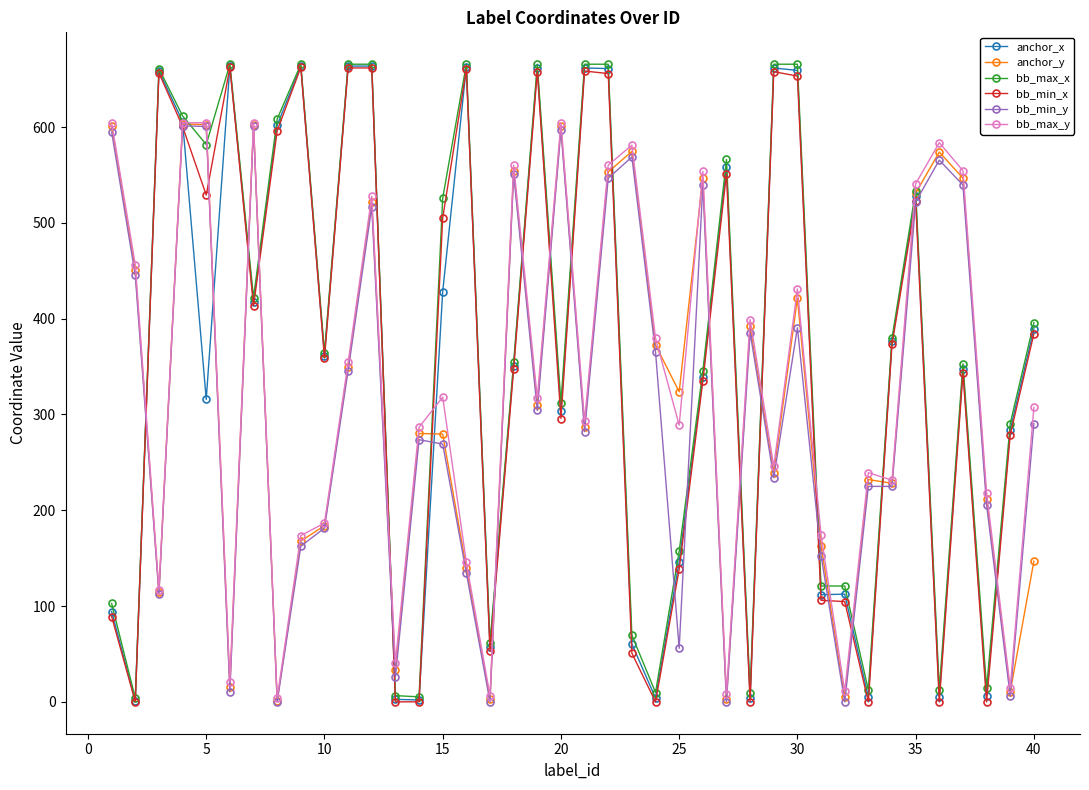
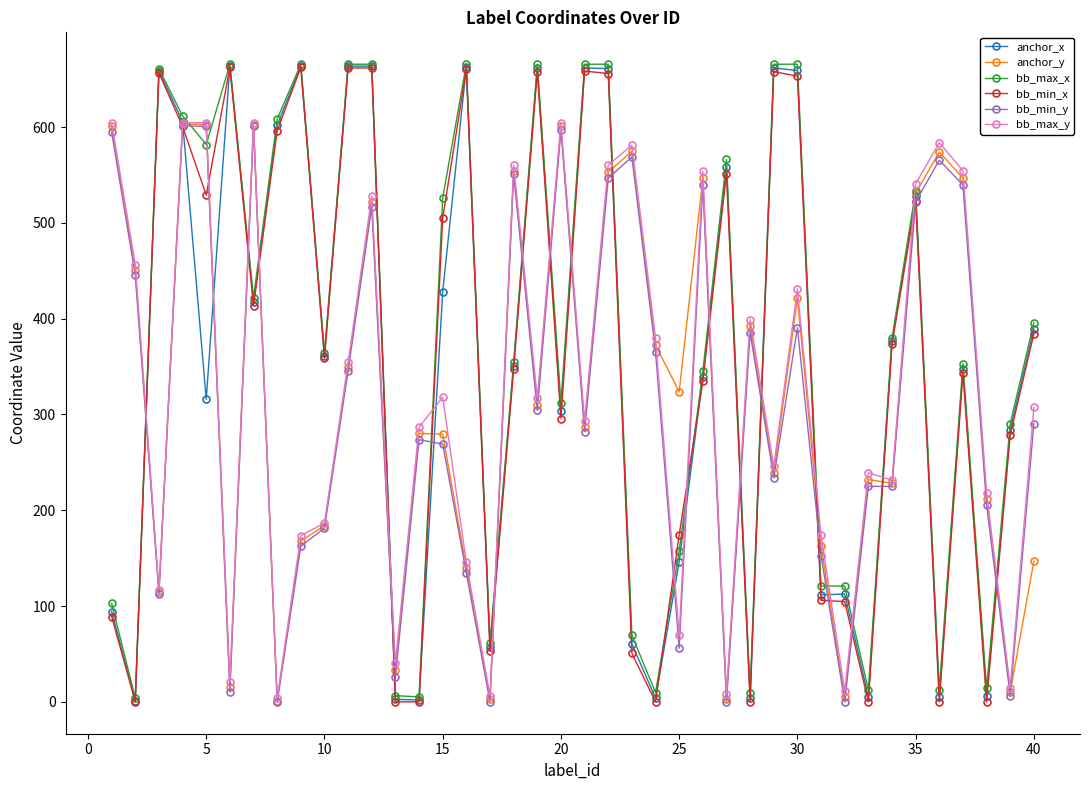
bb_min_x, 25: 140 -> 170
bb_max_y, 25: 290 -> 70
